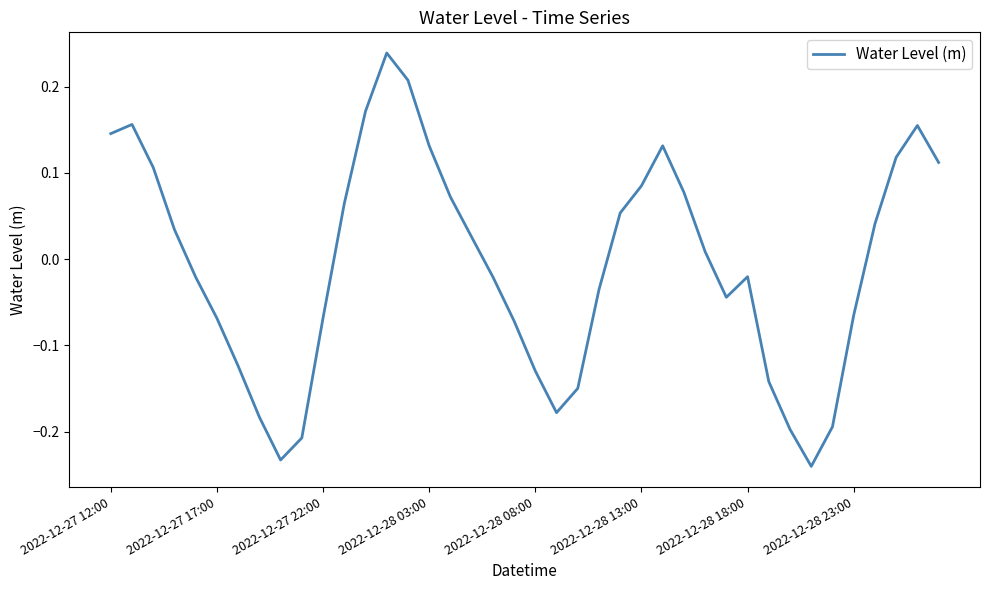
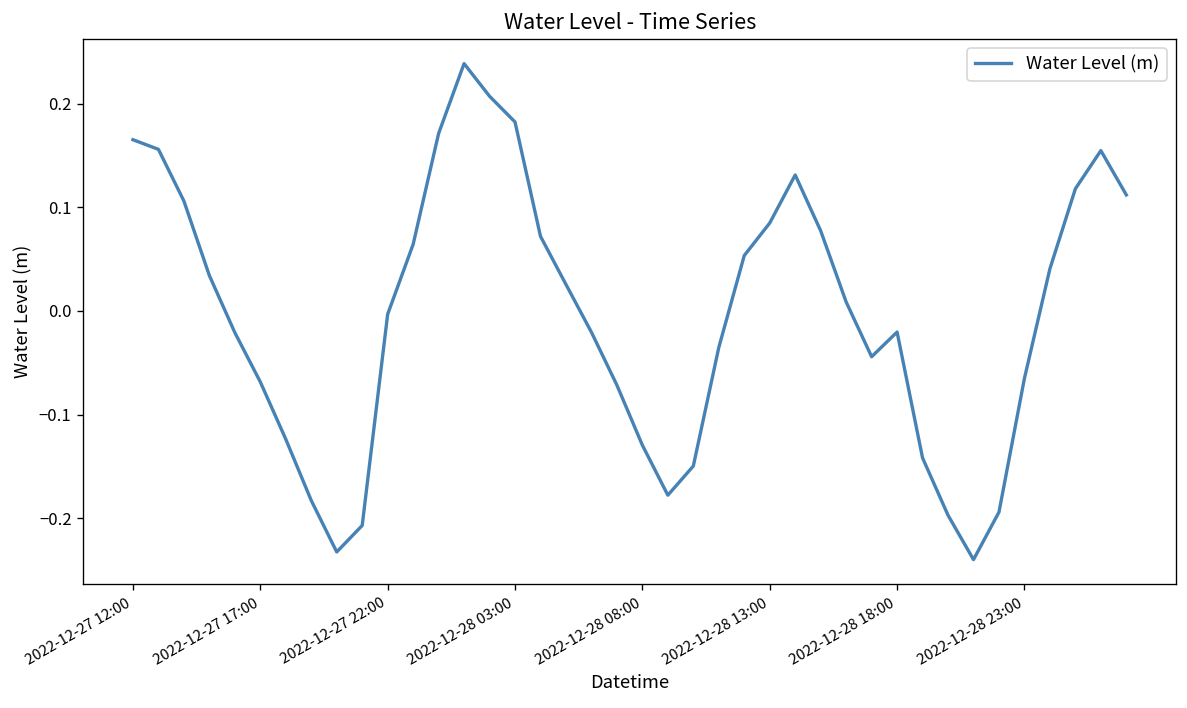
2022-12-27 12:00: 0.15 -> 0.17
2022-12-27 22:00: -0.07 -> 0.00
2022-12-28 03:00: 0.13 -> 0.18
